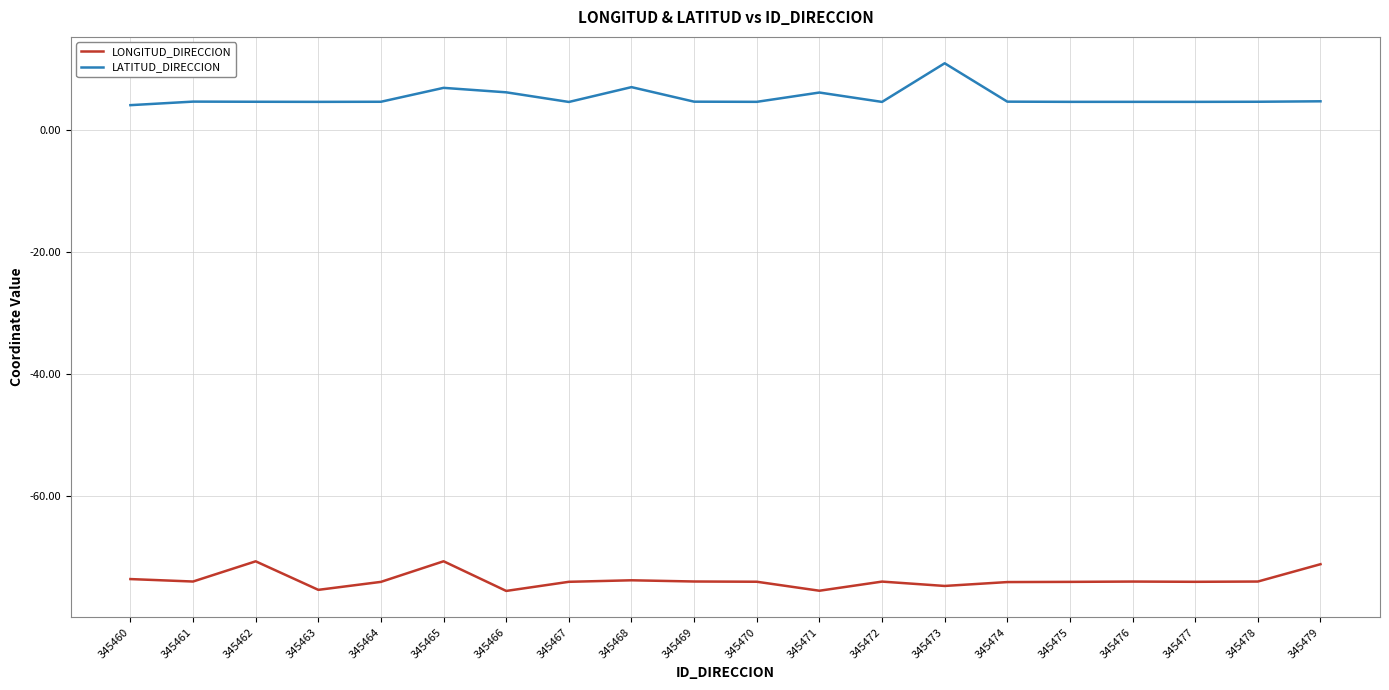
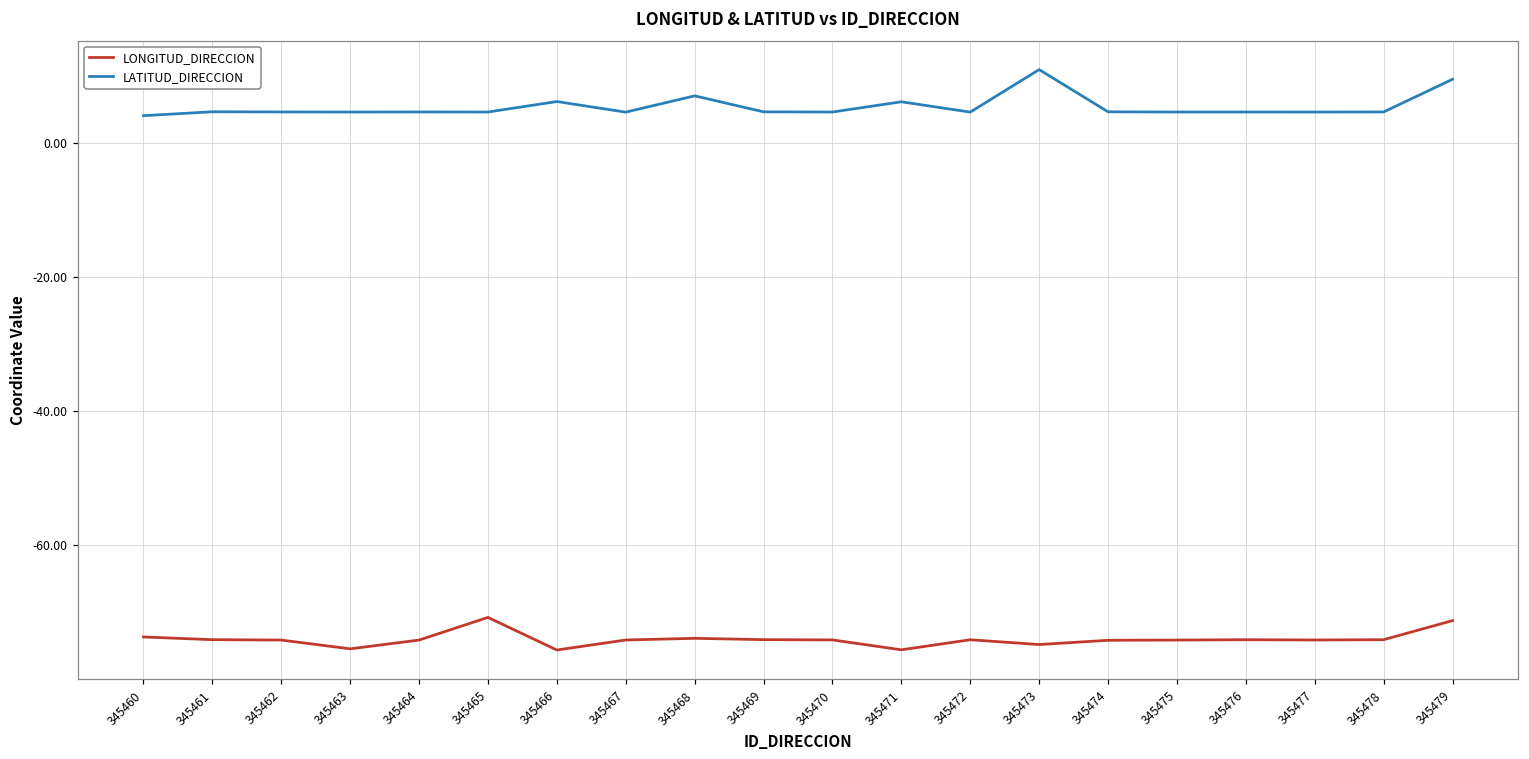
LONGITUD_DIRECCION, 345462: -71 -> -74
LATITUD_DIRECCION, 345465: 7 -> 5
LATITUD_DIRECCION, 345479: 5 -> 10
